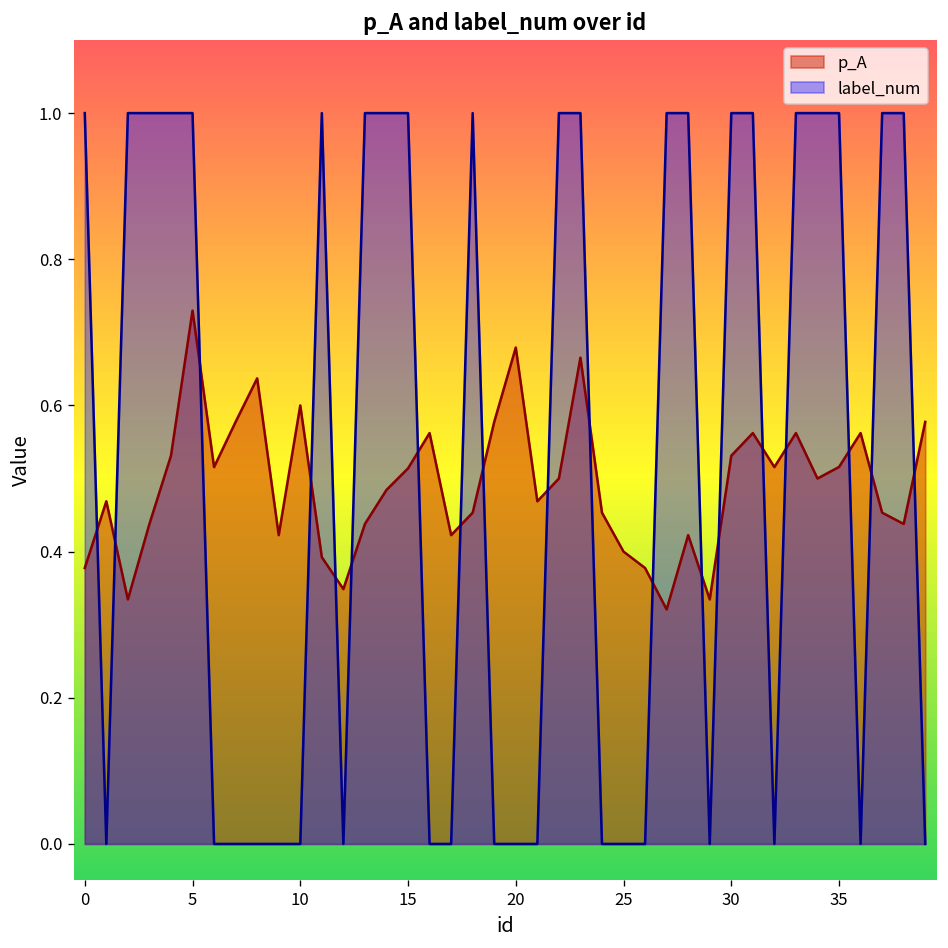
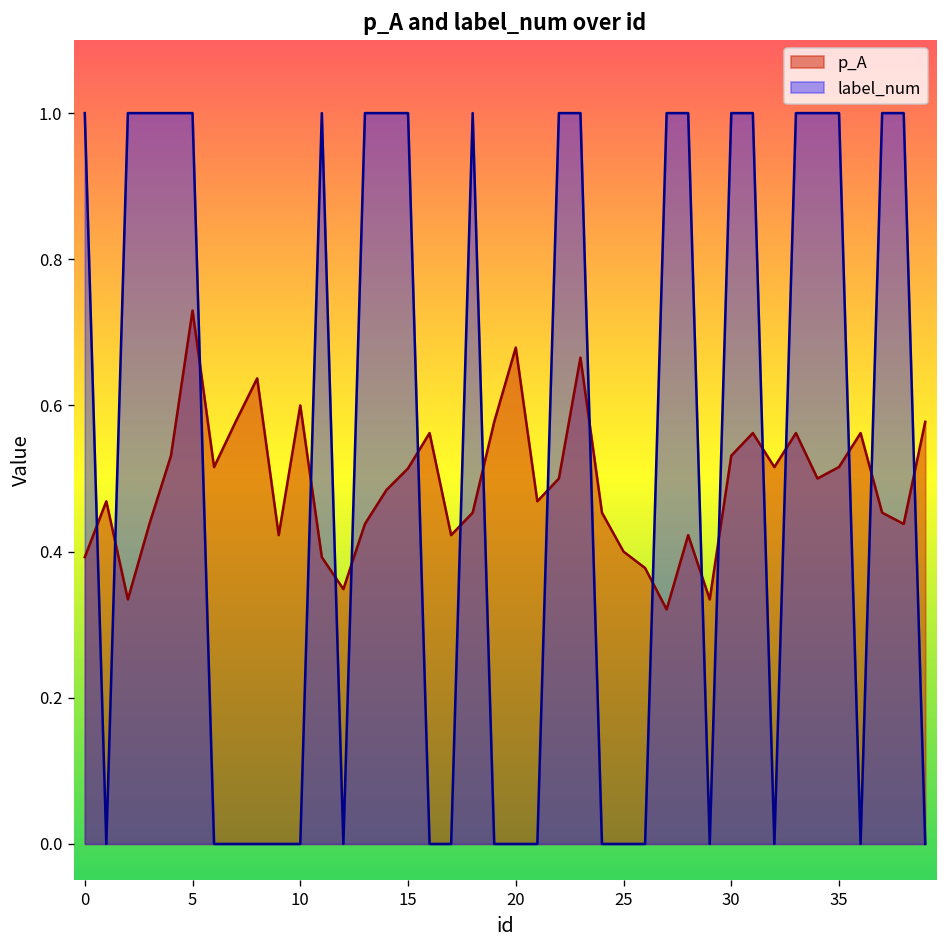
p_A, 0: 0.38 -> 0.39
